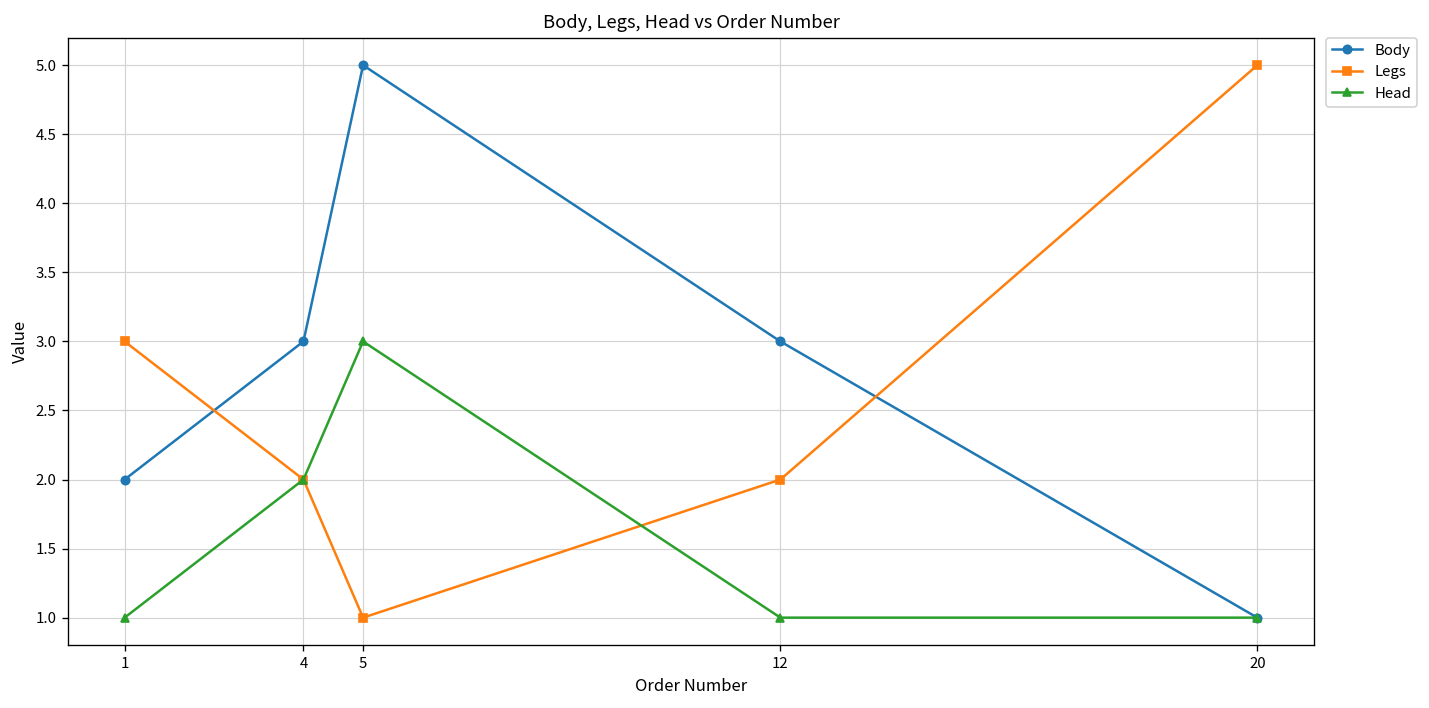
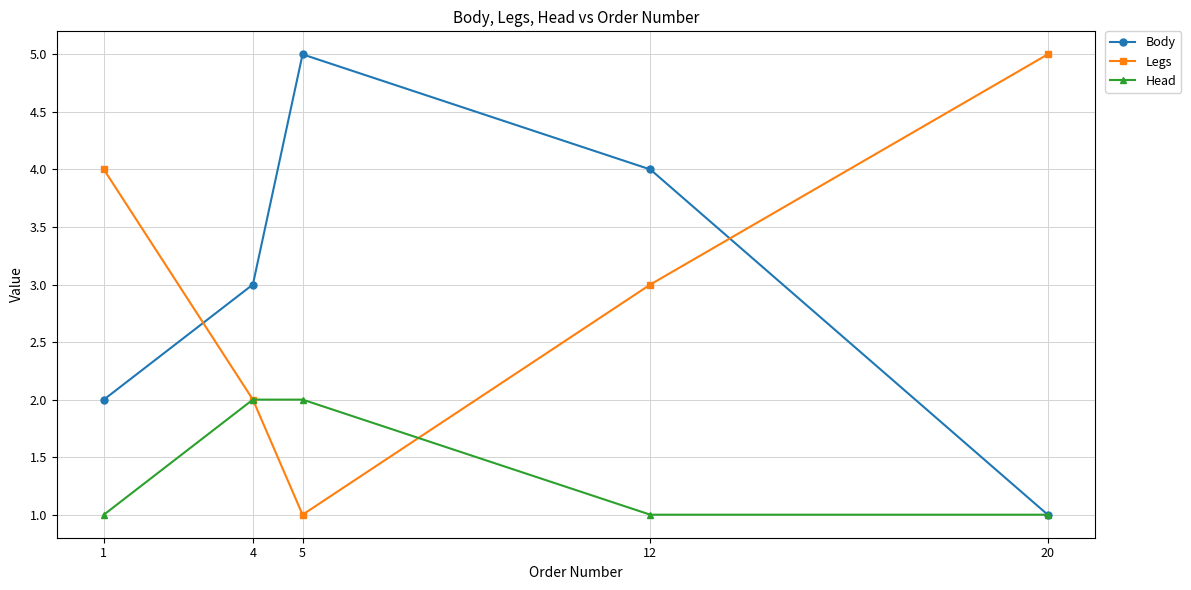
Legs, 1: 3 -> 4
Head, 5: 3 -> 2
Body, 12: 3 -> 4
Legs, 12: 2 -> 3
